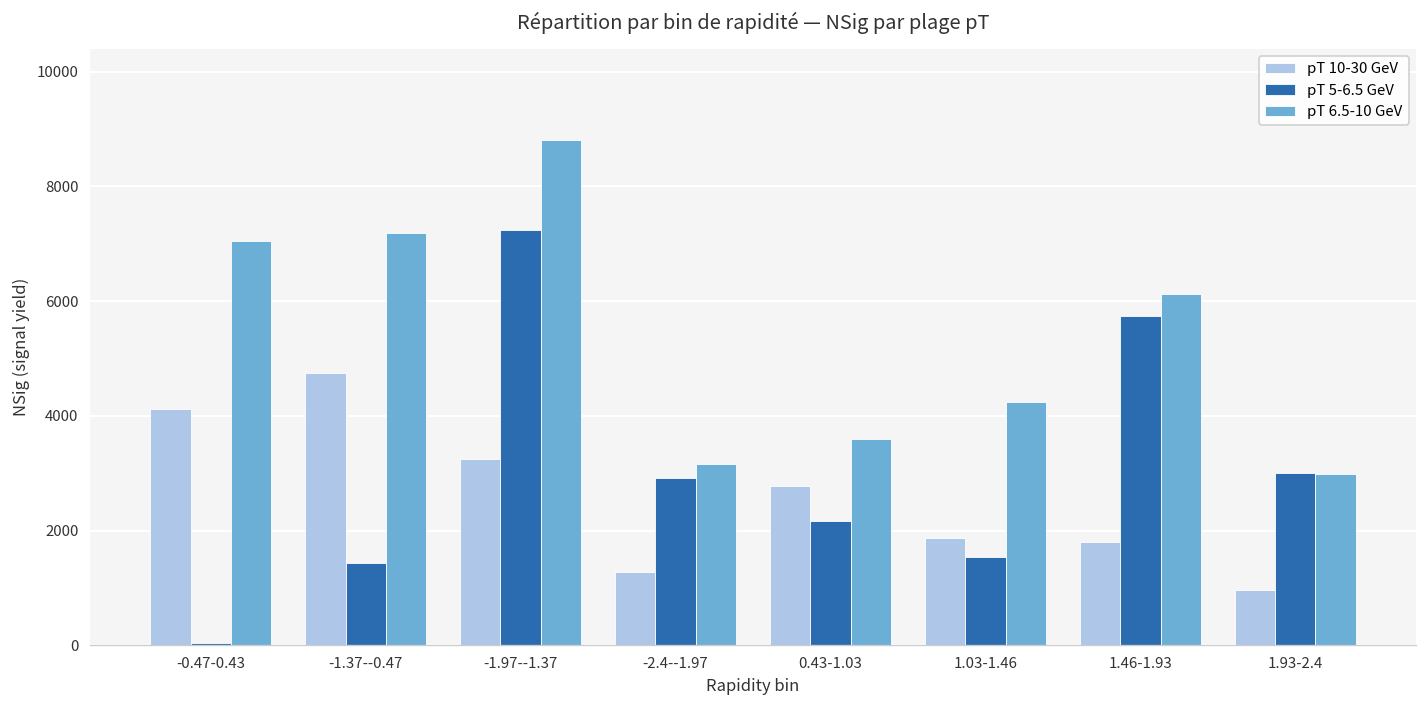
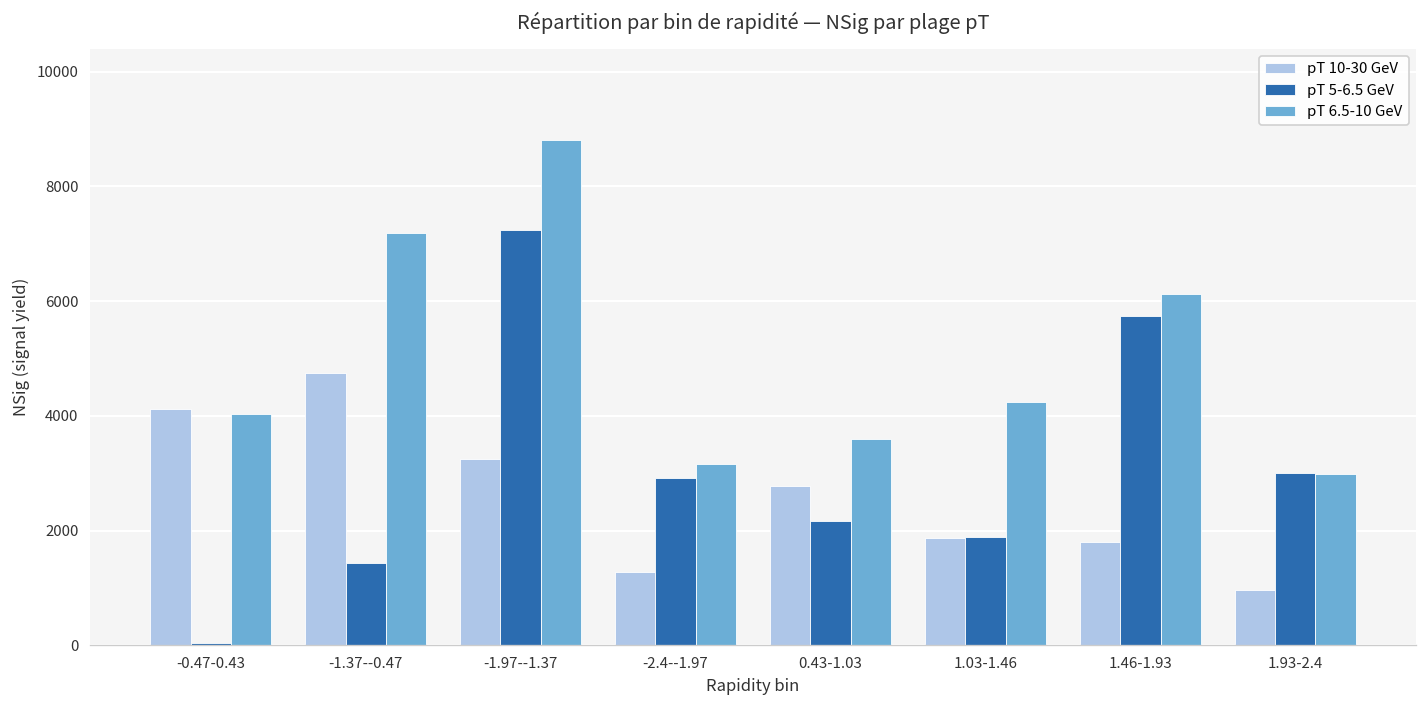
pT 6.5-10 GeV, -0.47-0.43: 7100 -> 4000
pT 5-6.5 GeV, 1.03-1.46: 1500 -> 1900
